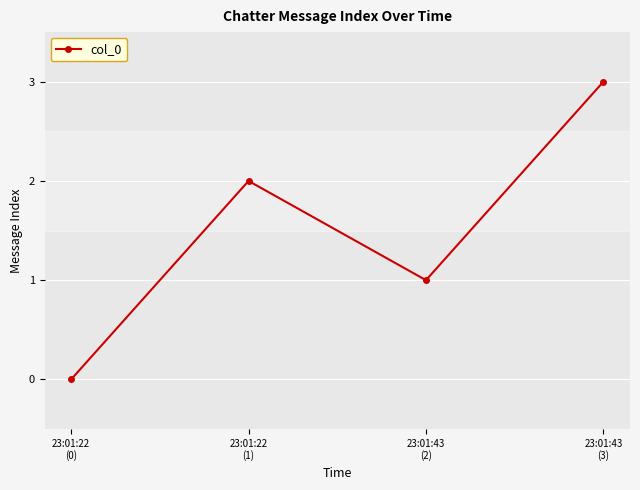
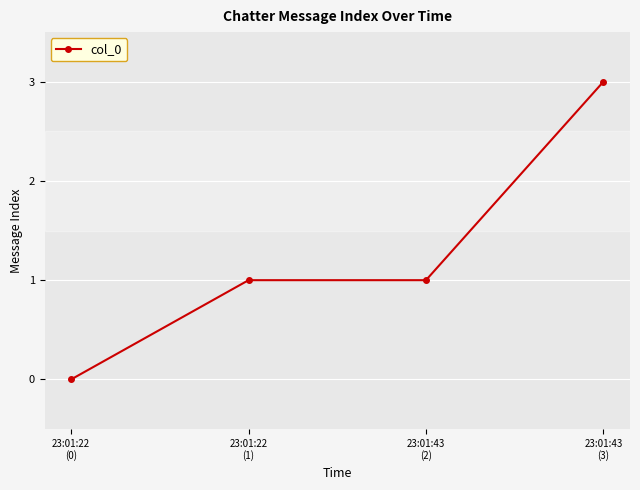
23:01:22 (1): 2 -> 1
